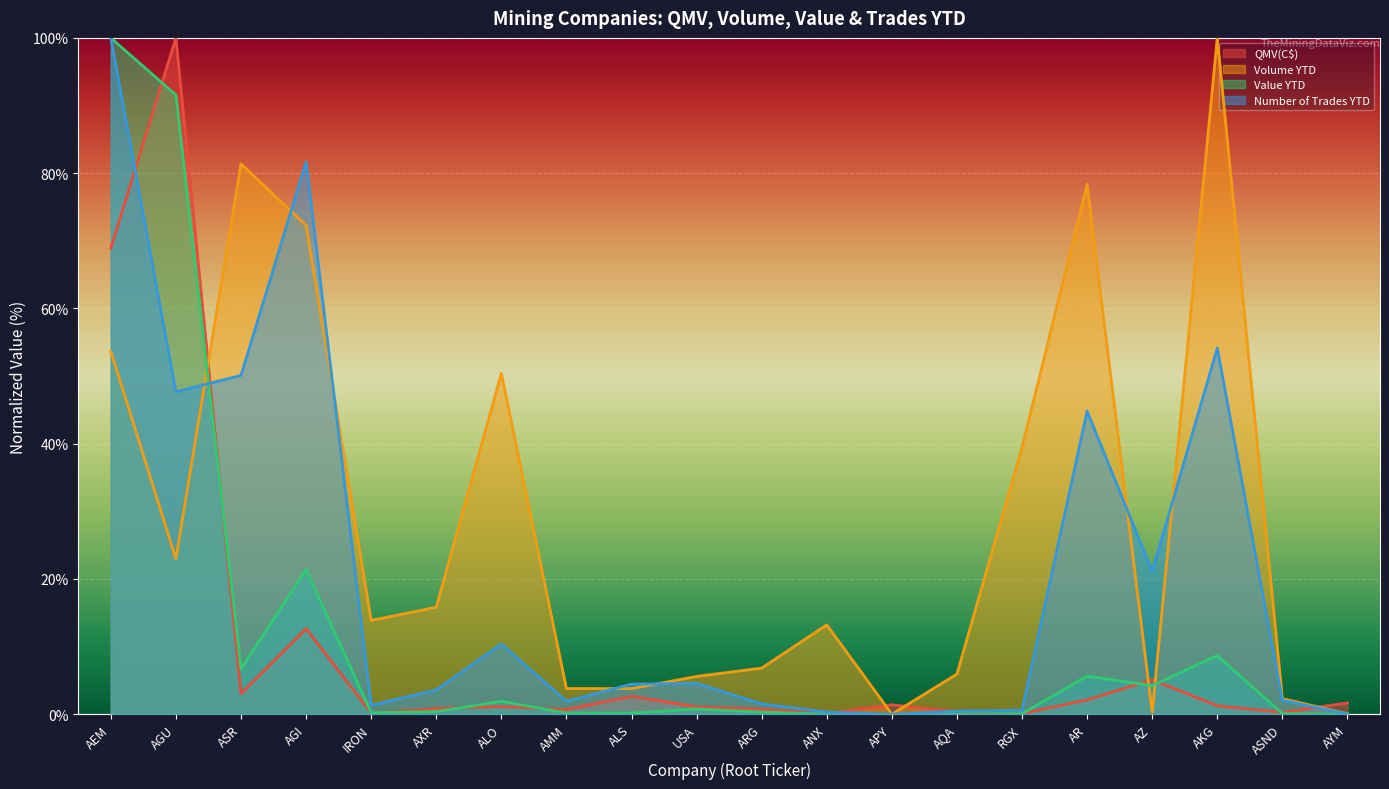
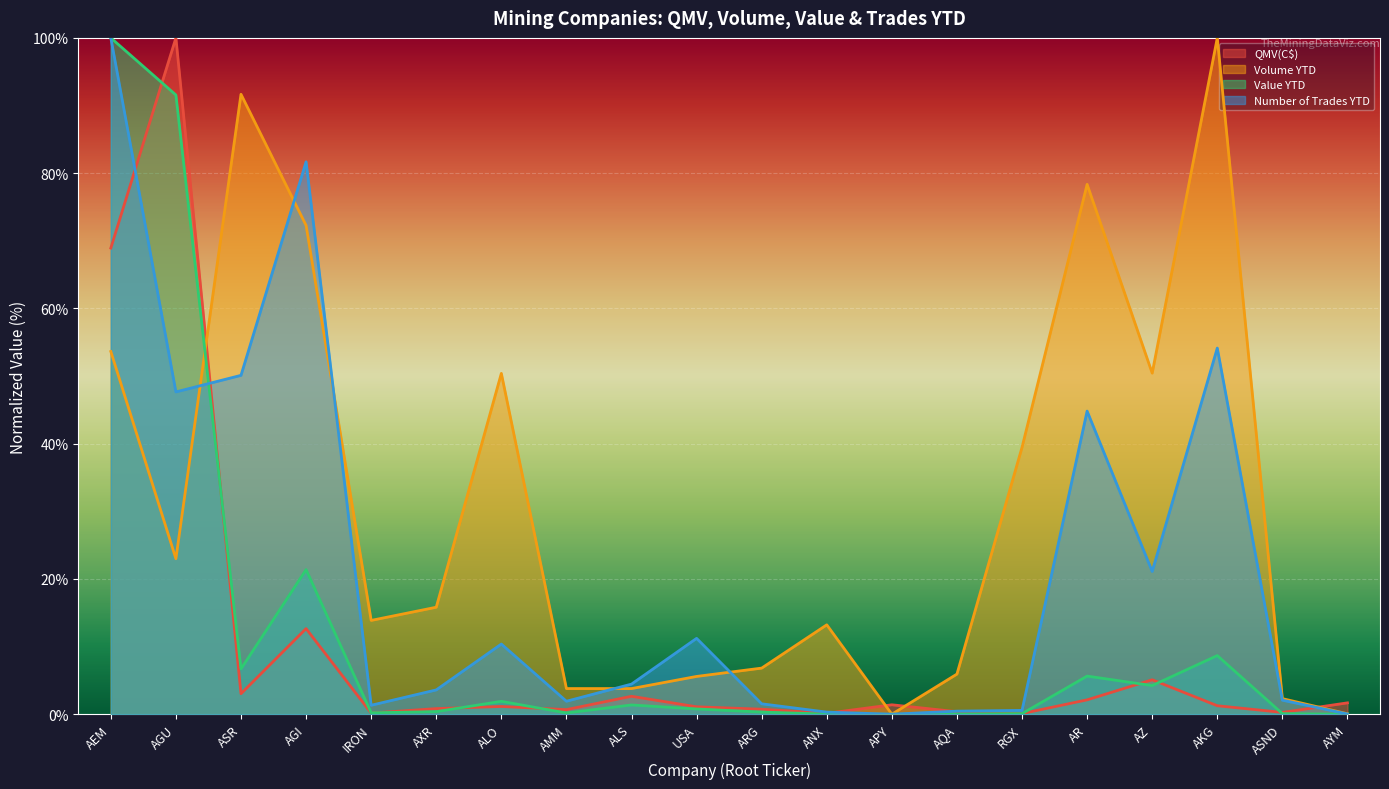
Volume YTD, ASR: 81% -> 92%
Value YTD, ALS: 0% -> 1%
Number of Trades YTD, USA: 5% -> 11%
Volume YTD, AZ: 0% -> 50%
